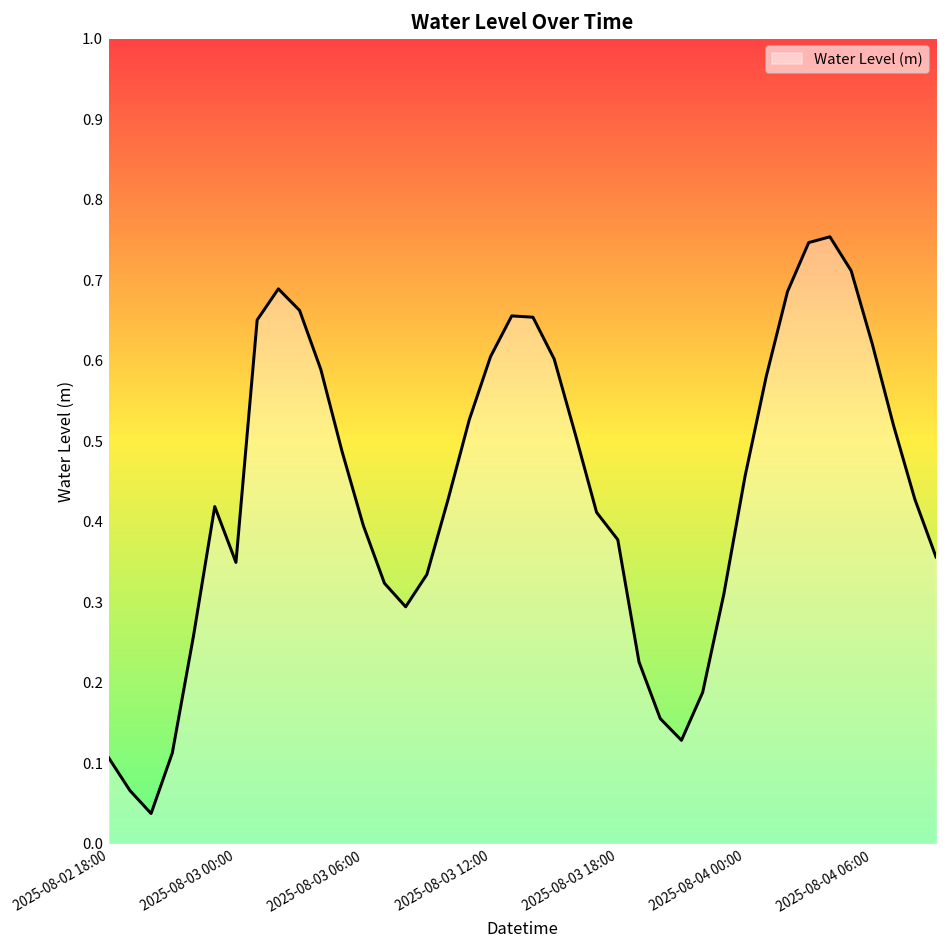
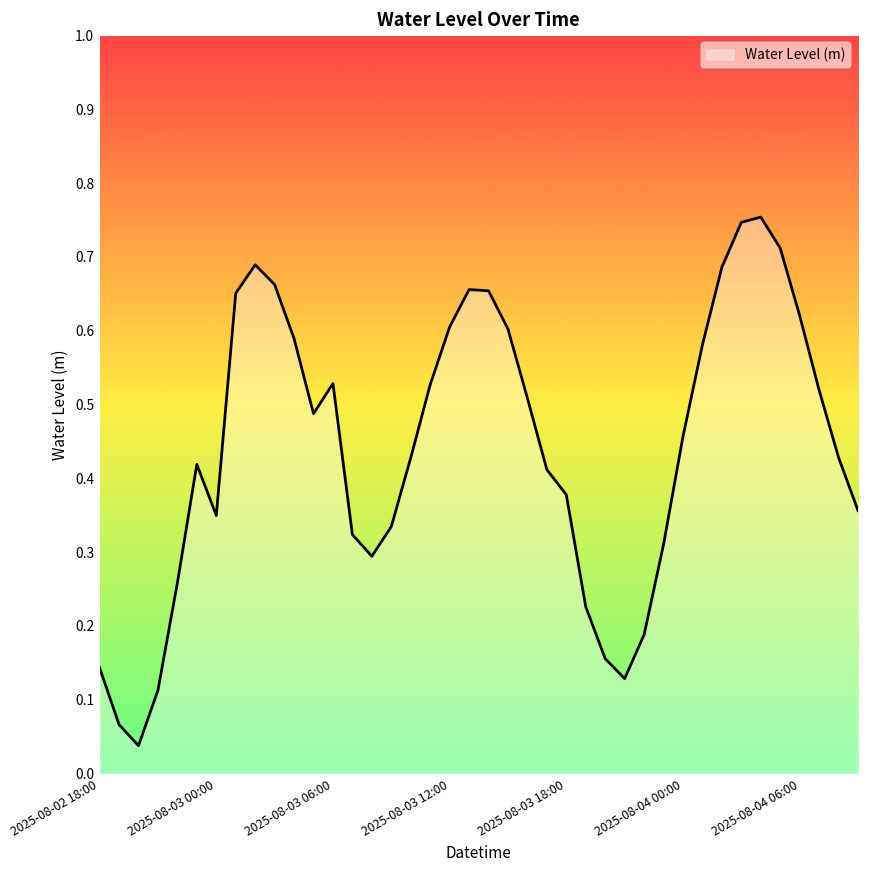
2025-08-02 18:00: 0.11 -> 0.14
2025-08-03 06:00: 0.40 -> 0.53
